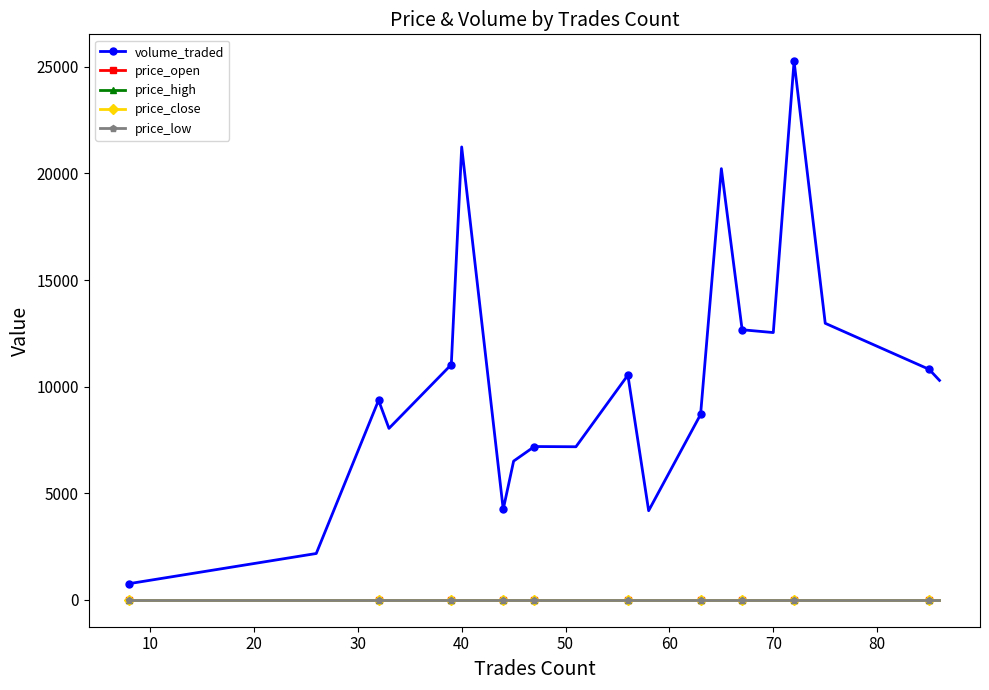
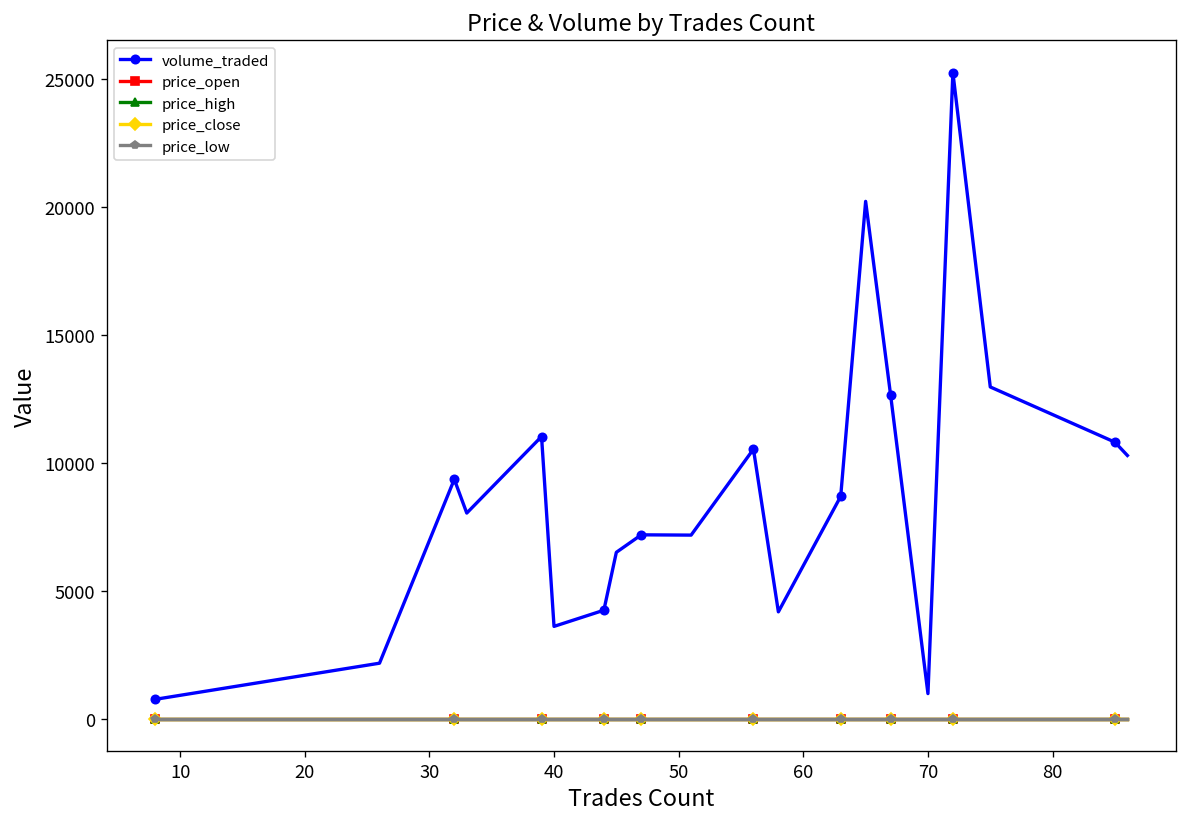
volume_traded, 40: 21200 -> 3600
volume_traded, 70: 12500 -> 1000
